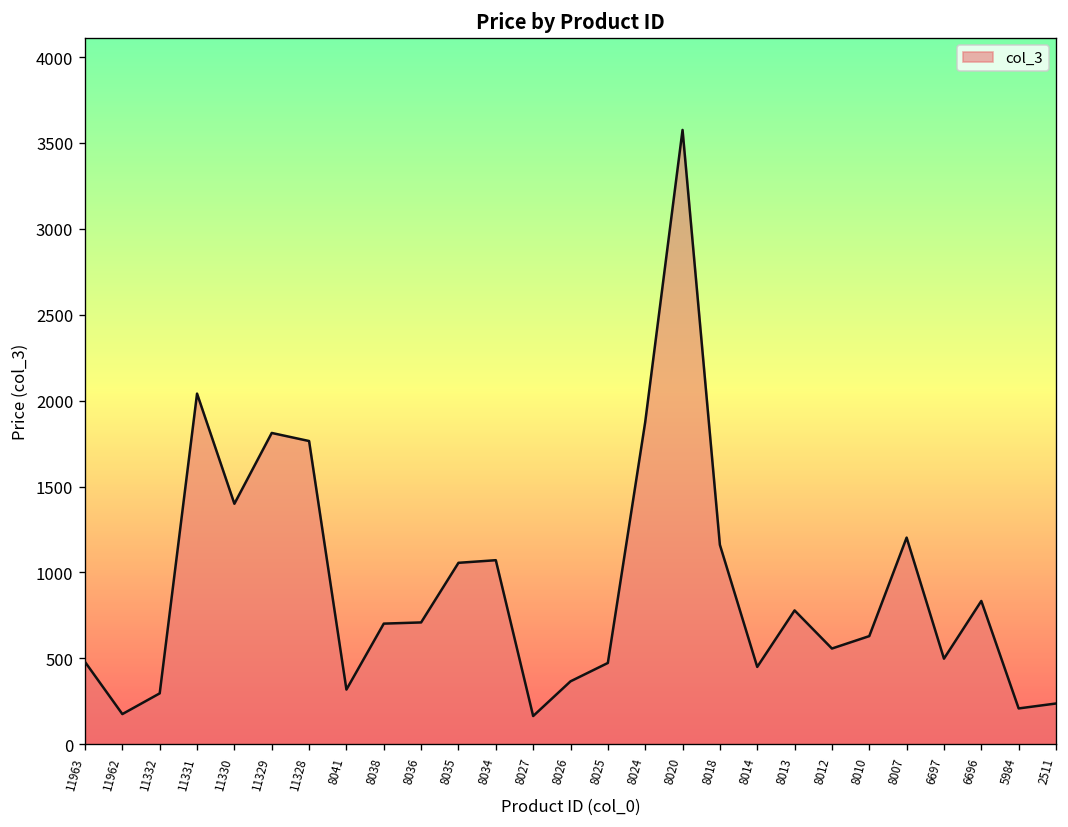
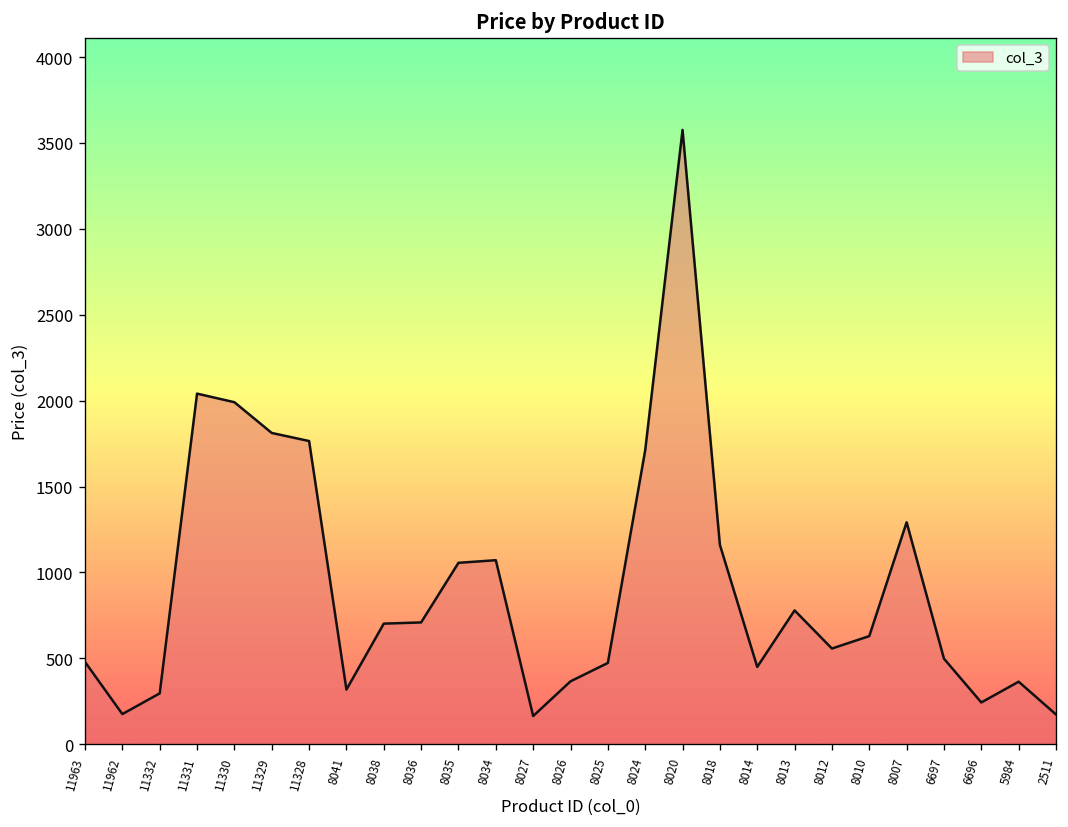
11330: 1400 -> 1990
8024: 1880 -> 1710
8007: 1200 -> 1290
6696: 830 -> 240
5984: 210 -> 360
2511: 240 -> 170
